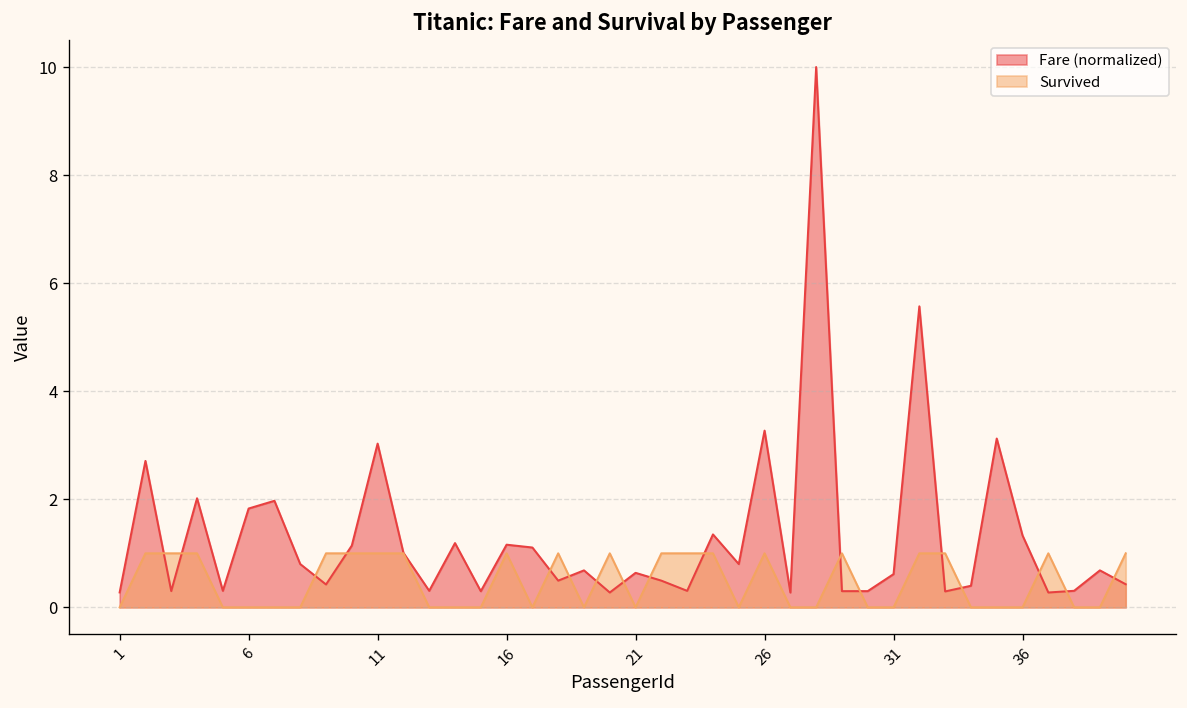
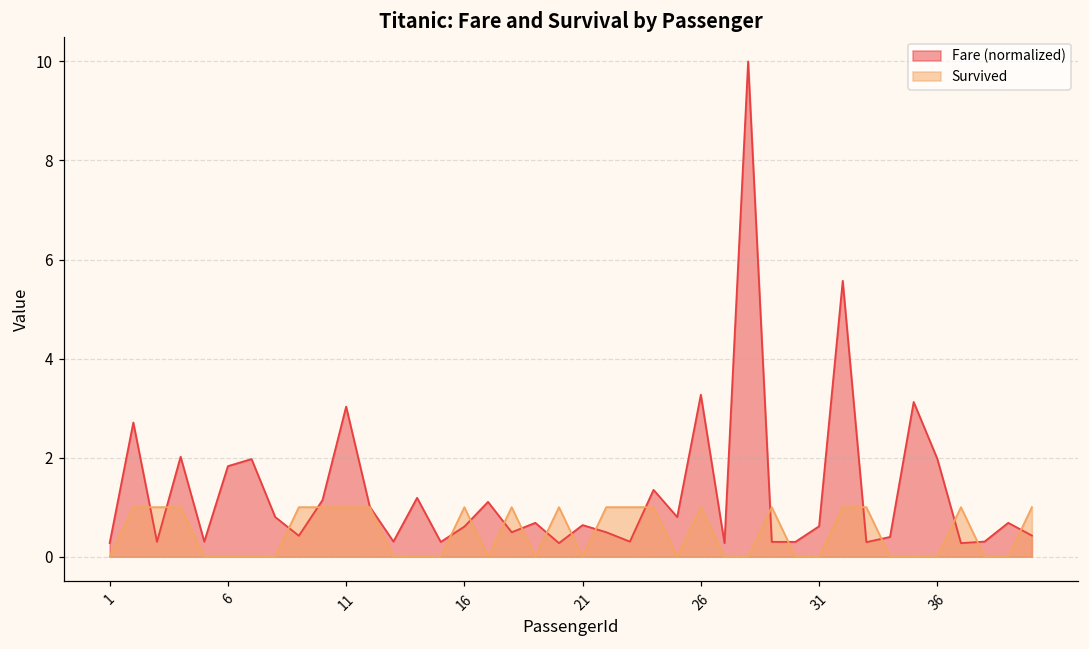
Fare (normalized), 16: 1.2 -> 0.6
Fare (normalized), 36: 1.3 -> 2.0
